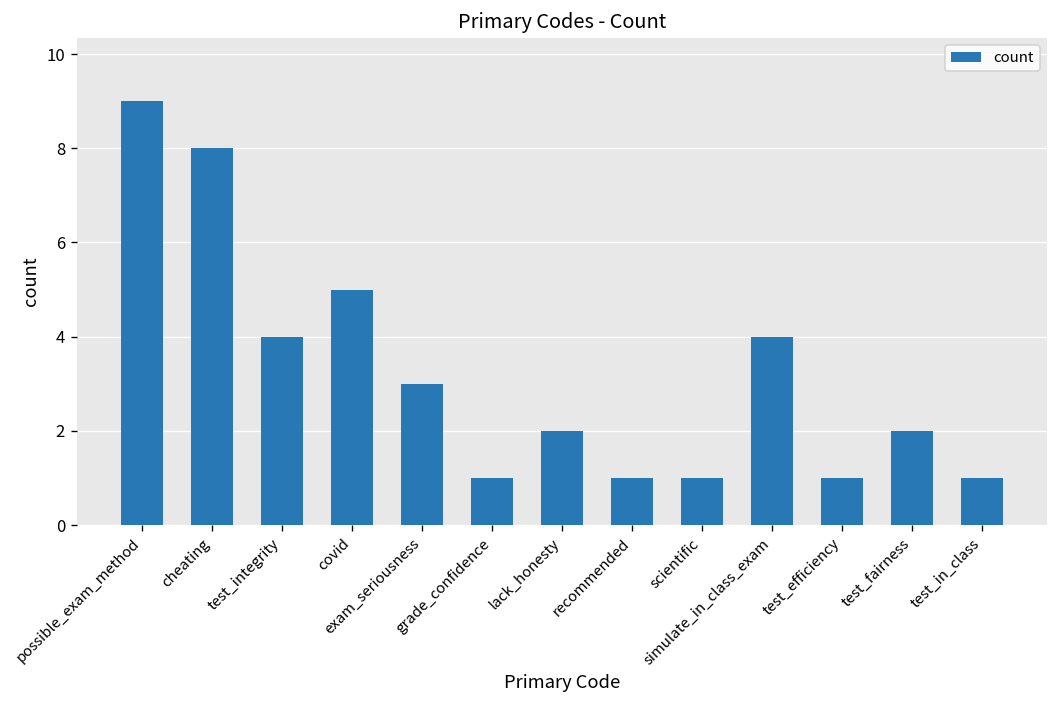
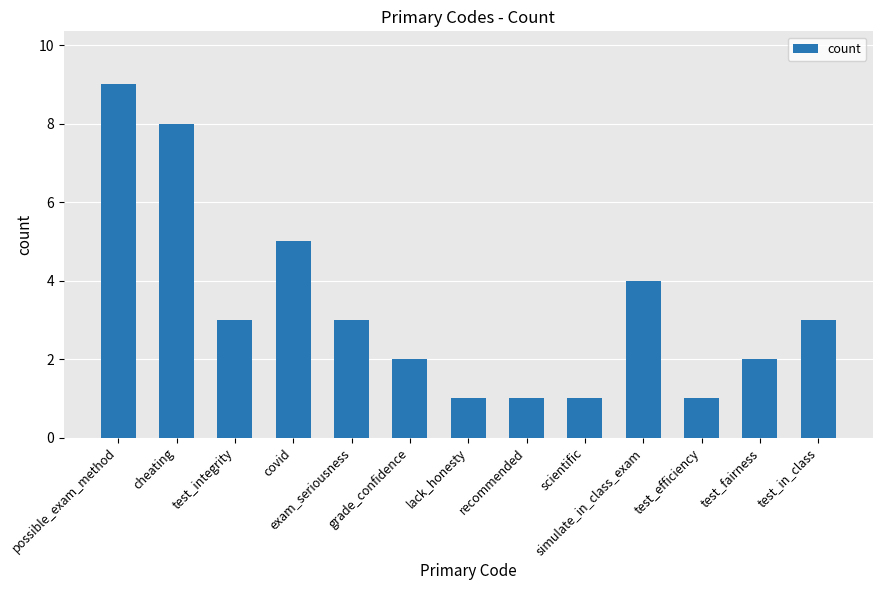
test_integrity: 4 -> 3
grade_confidence: 1 -> 2
lack_honesty: 2 -> 1
test_in_class: 1 -> 3
